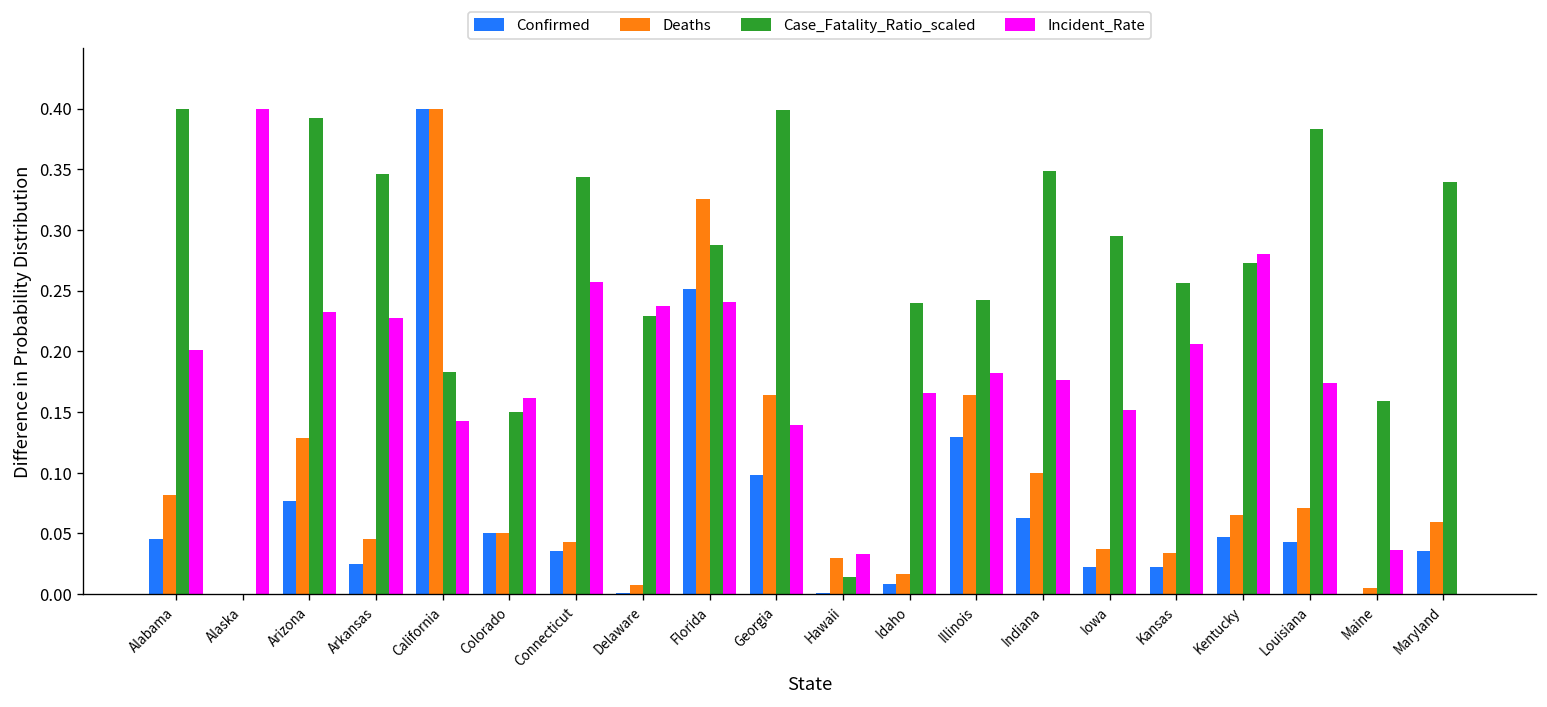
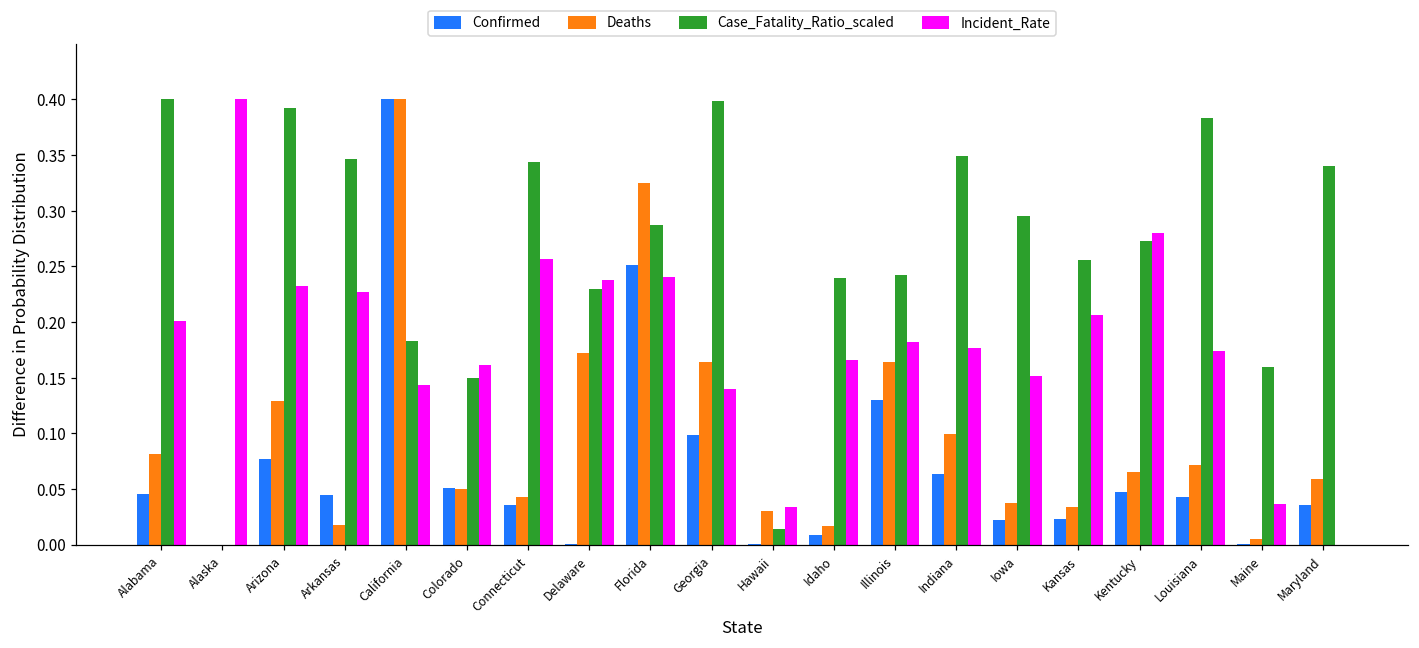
Confirmed, Arkansas: 0.025 -> 0.045
Deaths, Arkansas: 0.045 -> 0.018
Deaths, Delaware: 0.007 -> 0.172
